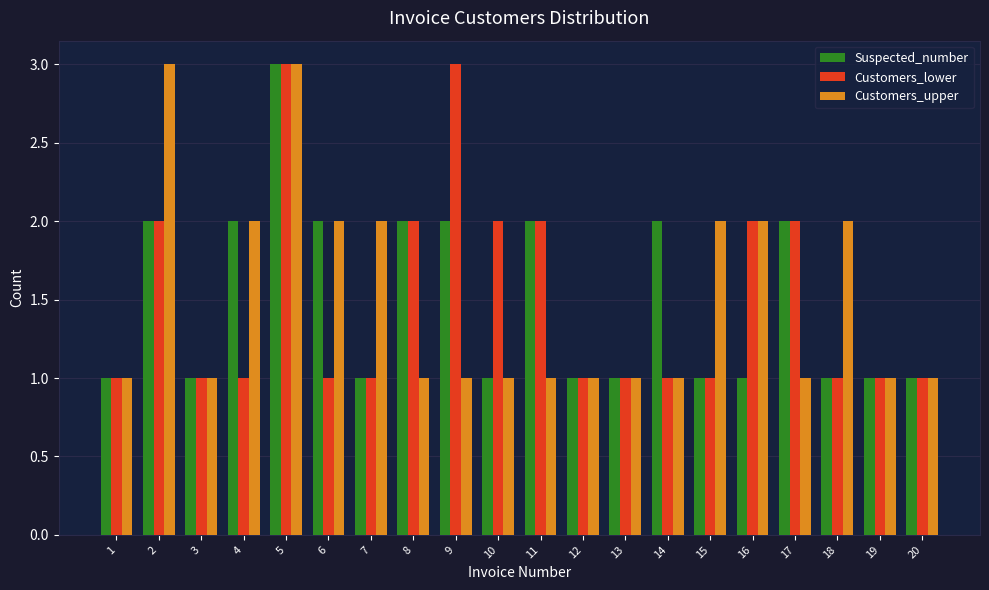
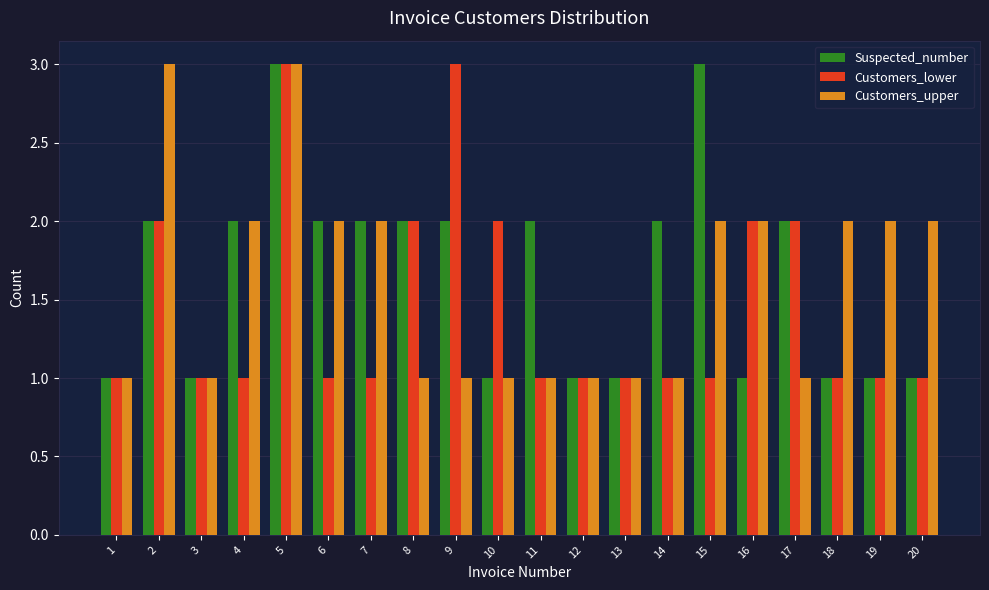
Suspected_number, 7: 1 -> 2
Customers_lower, 11: 2 -> 1
Suspected_number, 15: 1 -> 3
Customers_upper, 19: 1 -> 2
Customers_upper, 20: 1 -> 2
